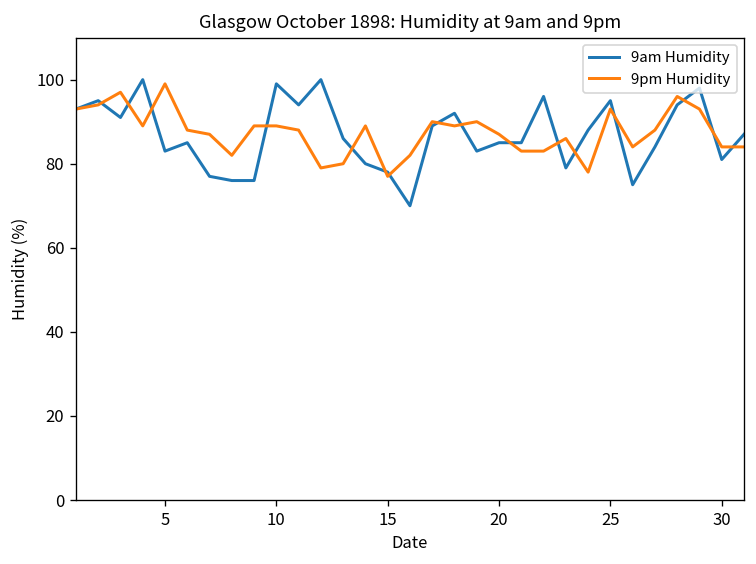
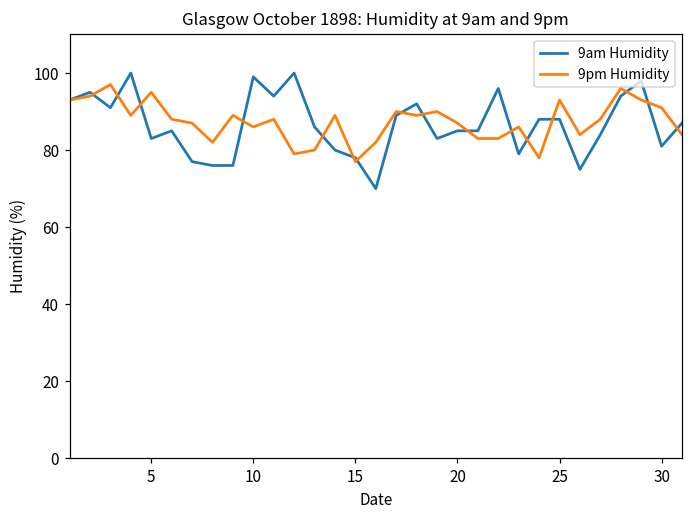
9pm Humidity, 5: 99 -> 95
9pm Humidity, 10: 89 -> 86
9am Humidity, 25: 95 -> 88
9pm Humidity, 30: 84 -> 91
